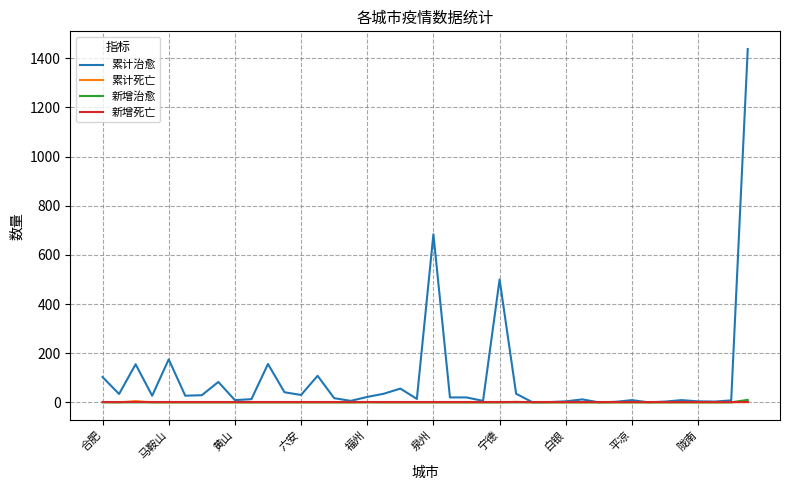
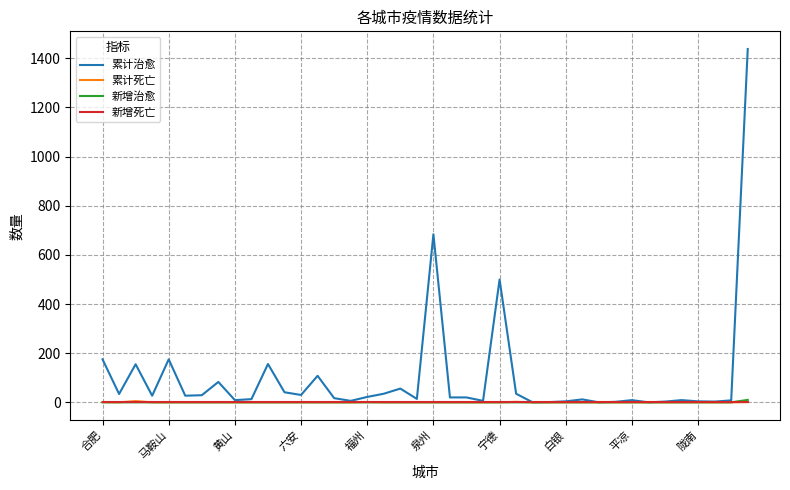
累计治愈, 合肥: 100 -> 180
